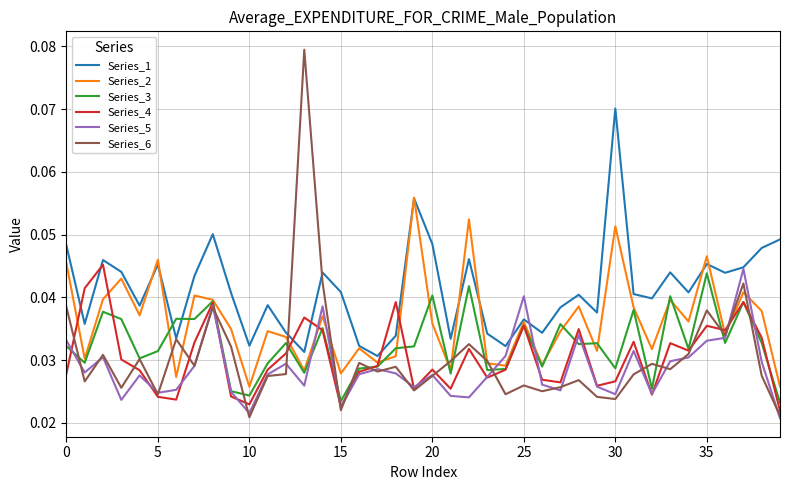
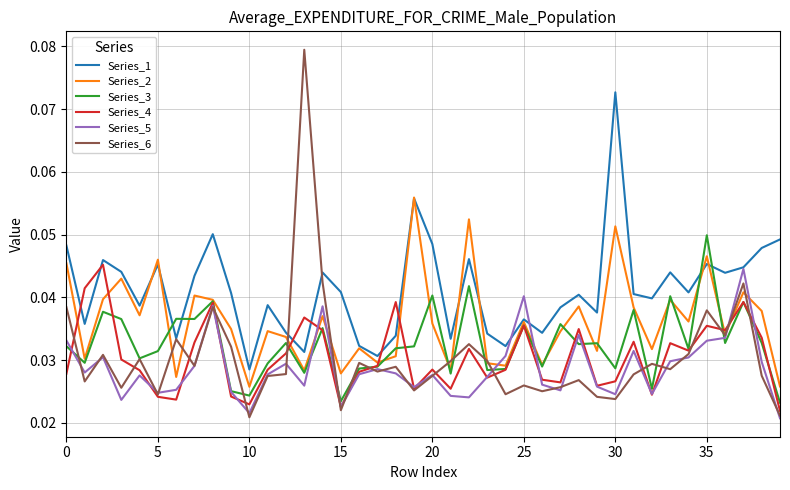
Series_1, 10: 0.032 -> 0.029
Series_1, 30: 0.070 -> 0.073
Series_3, 35: 0.044 -> 0.050
